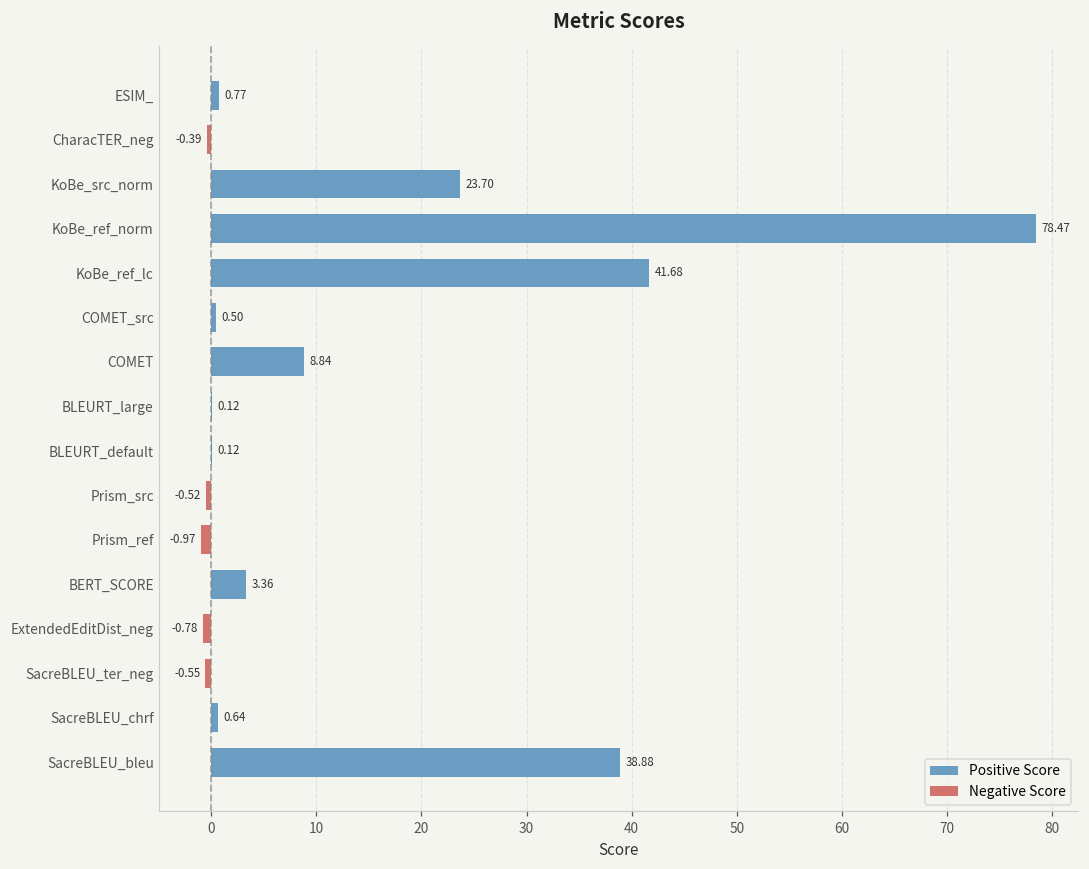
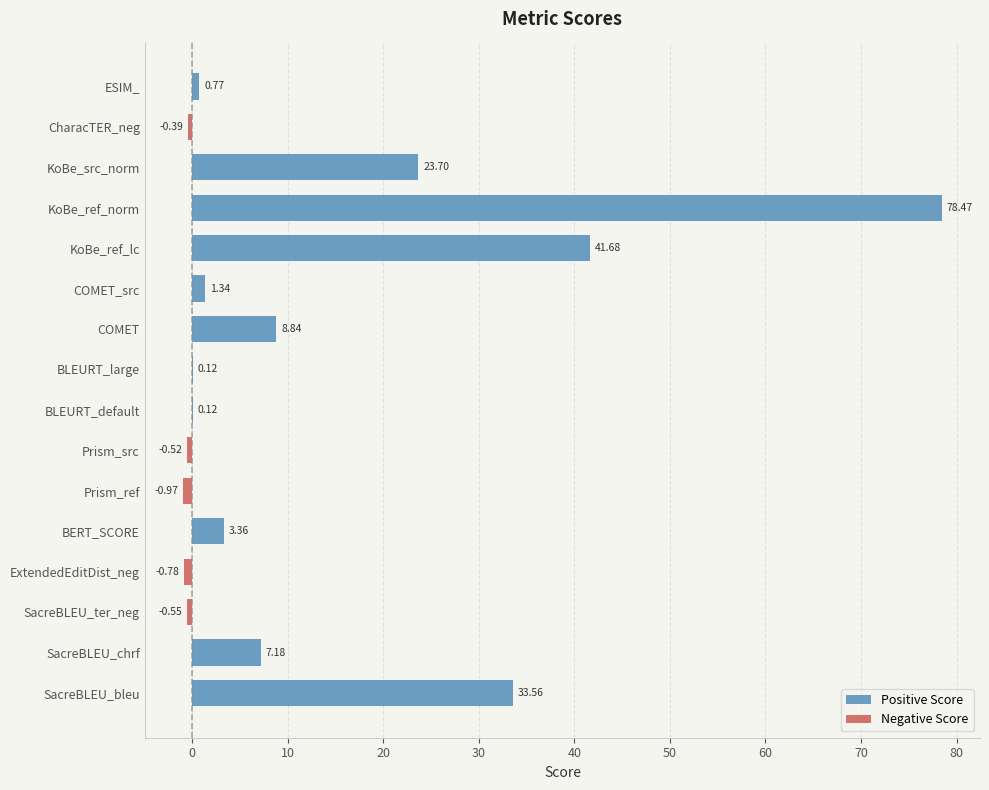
Positive Score, COMET_src: 0.50 -> 1.34
Positive Score, SacreBLEU_chrf: 0.64 -> 7.18
Positive Score, SacreBLEU_bleu: 38.88 -> 33.56
